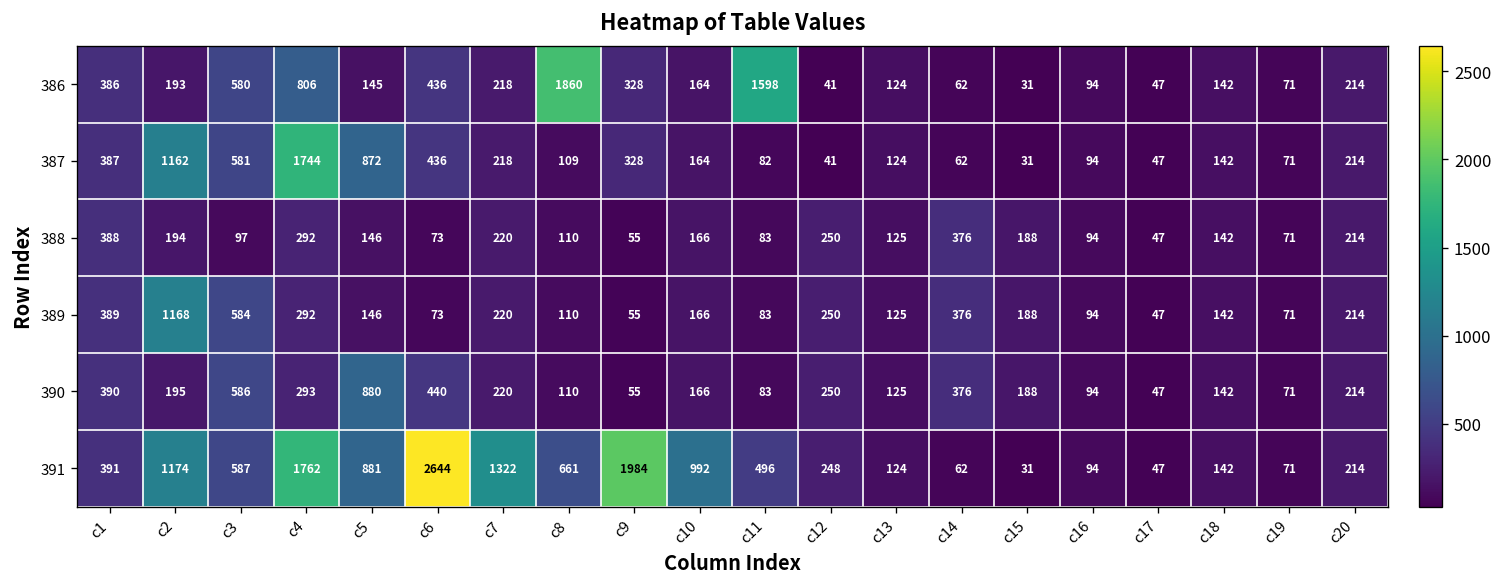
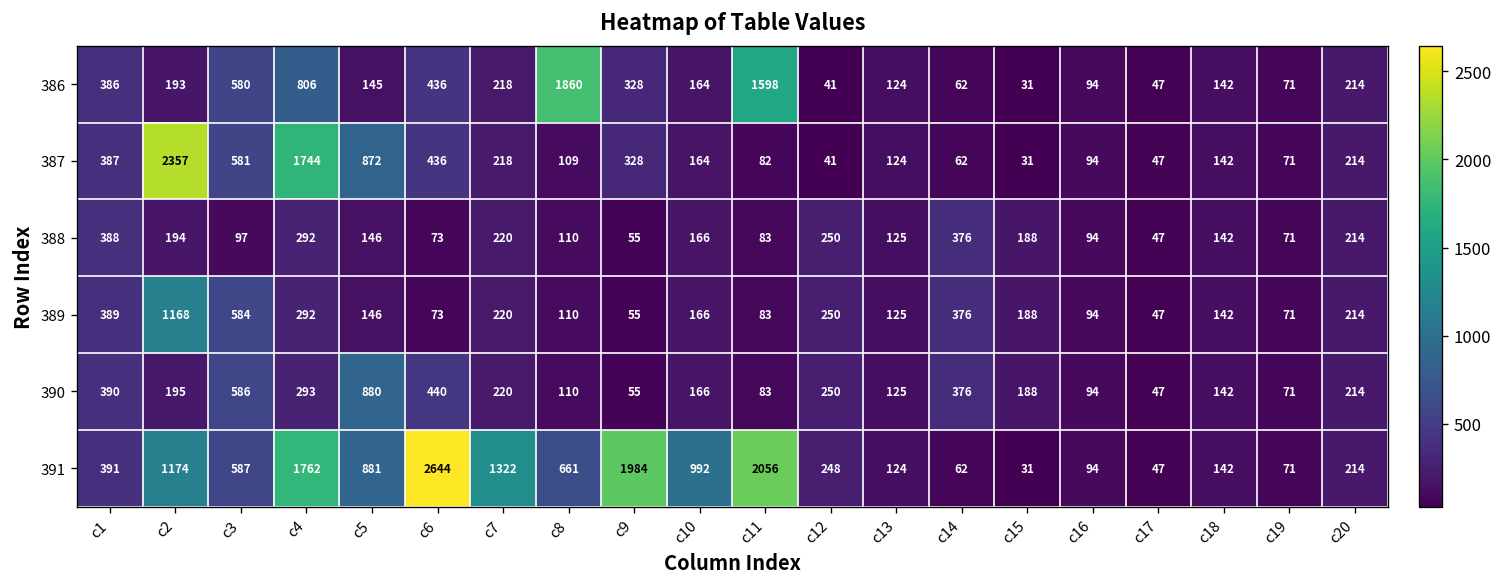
387, c2: 1162 -> 2357
391, c11: 496 -> 2056
